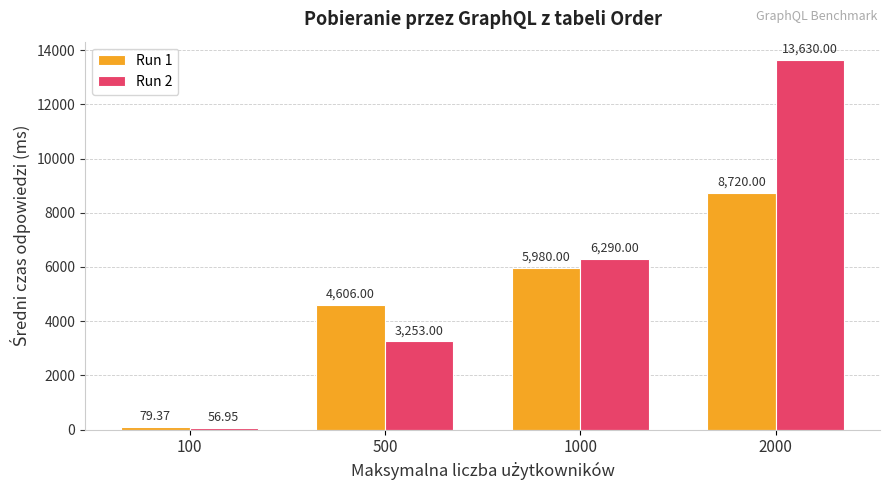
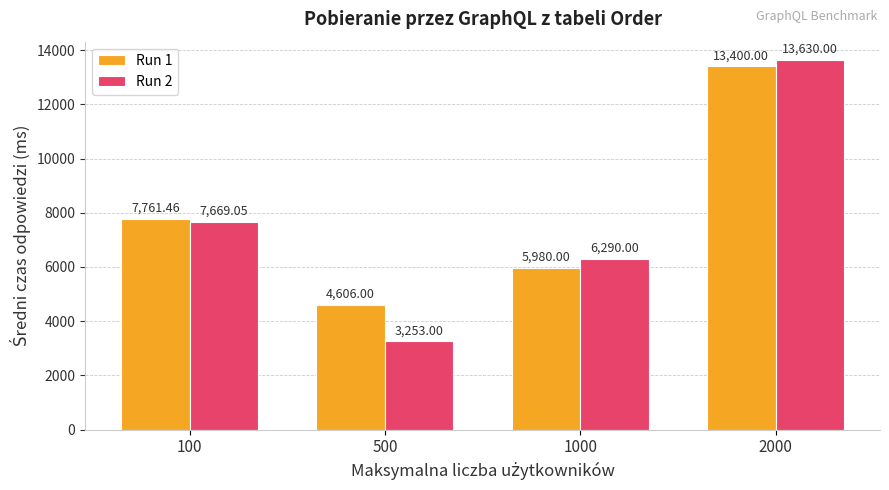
Run 1, 100: 79.37 -> 7,761.46
Run 2, 100: 56.95 -> 7,669.05
Run 1, 2000: 8,720.00 -> 13,400.00
